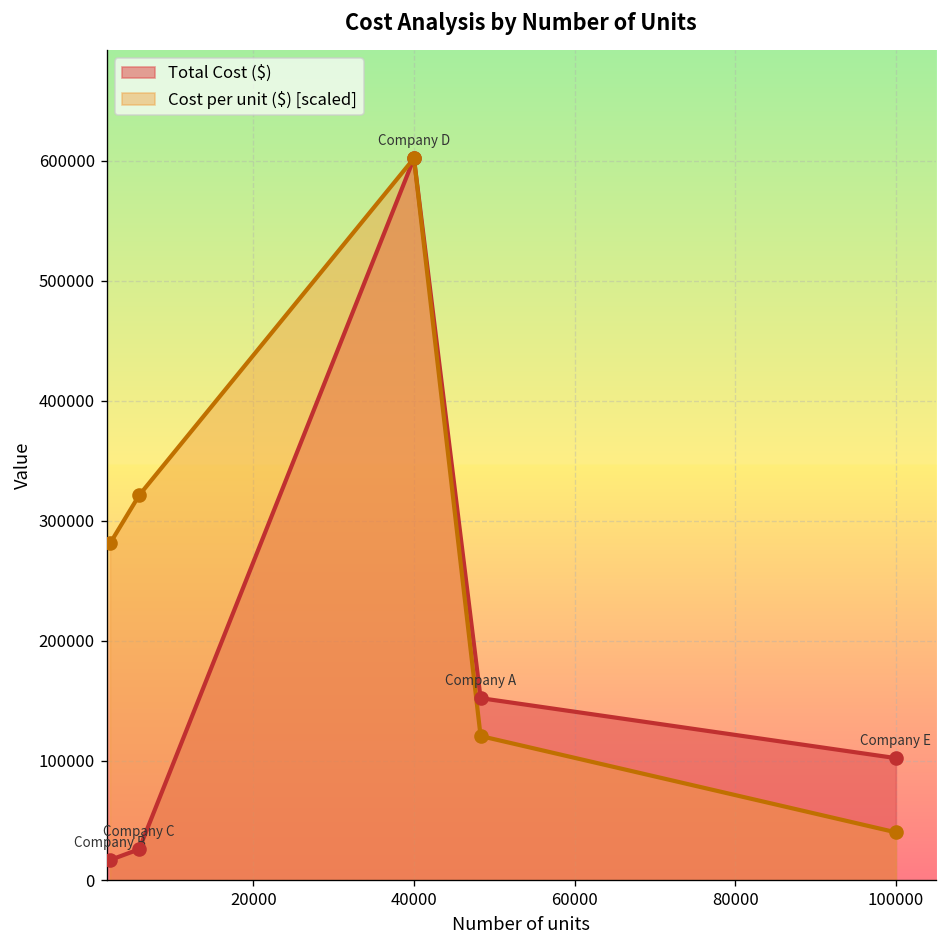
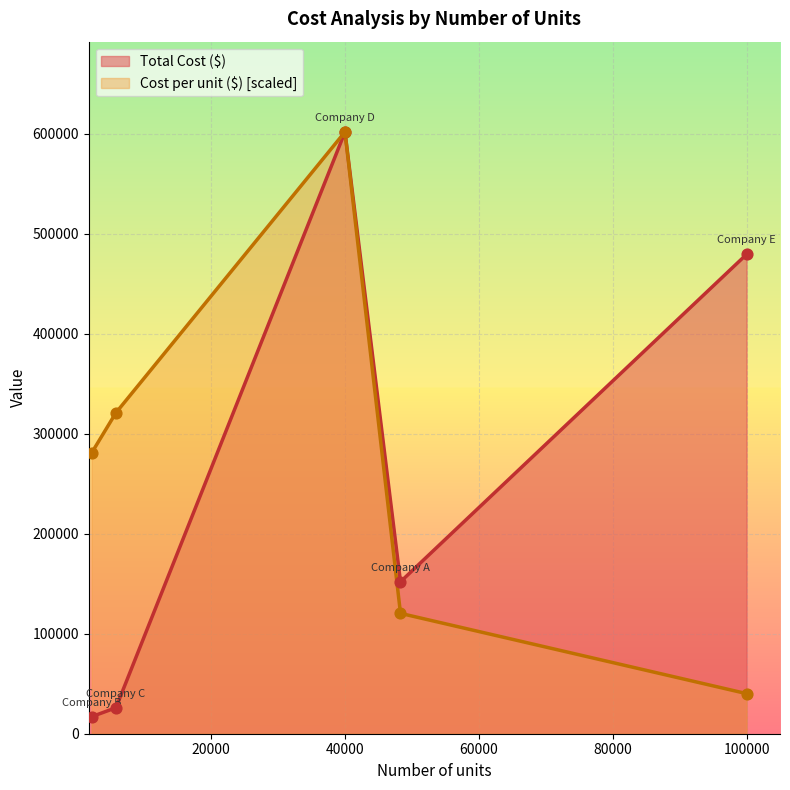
Total Cost ($), 100000: 100000 -> 480000
